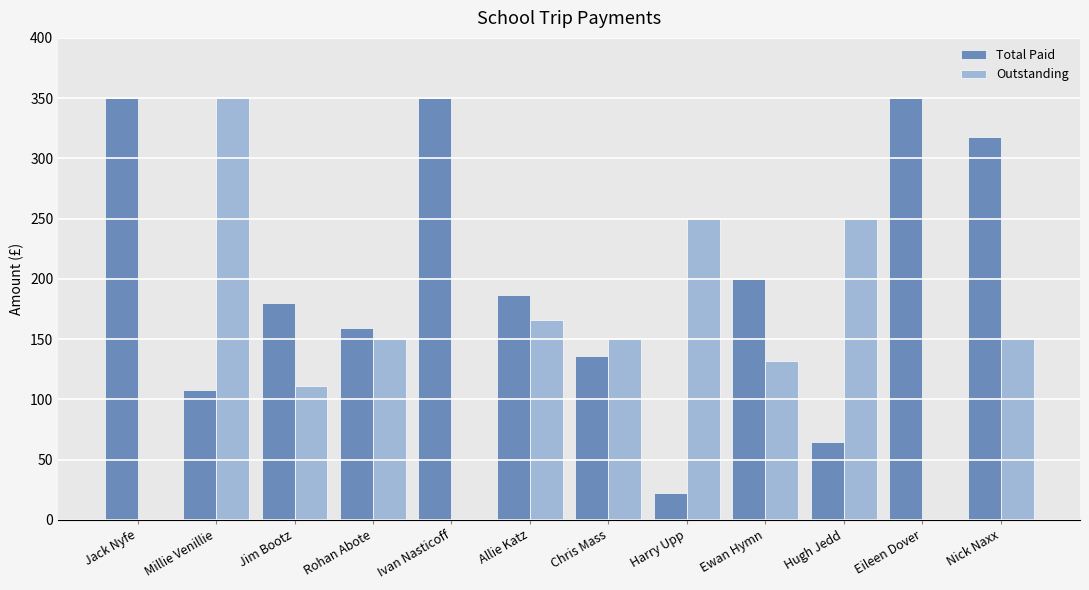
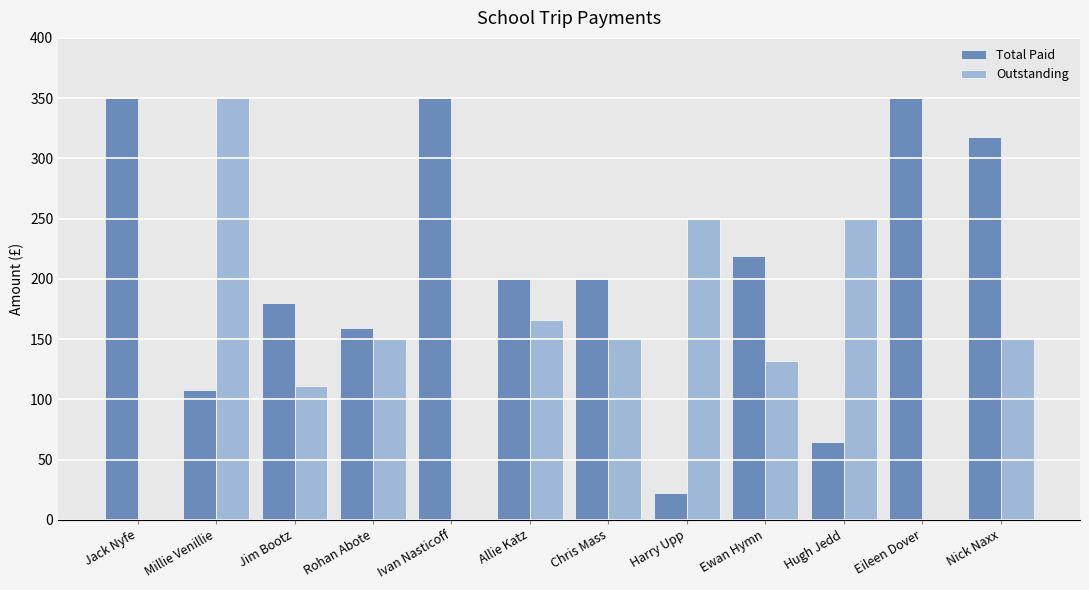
Total Paid, Allie Katz: 187 -> 200
Total Paid, Chris Mass: 136 -> 200
Total Paid, Ewan Hymn: 200 -> 219
